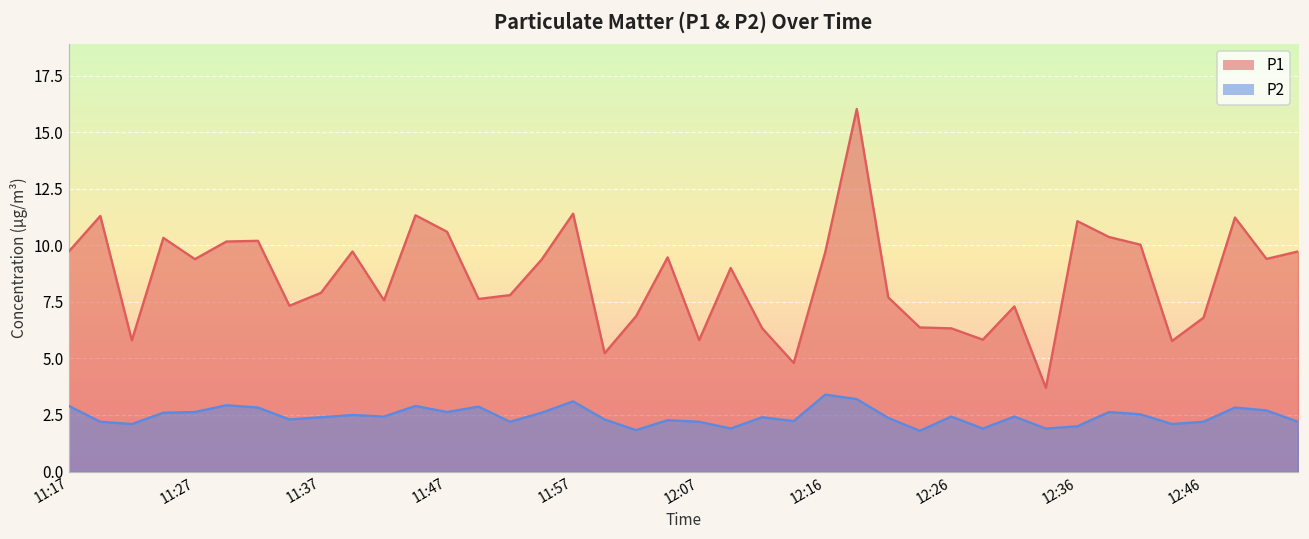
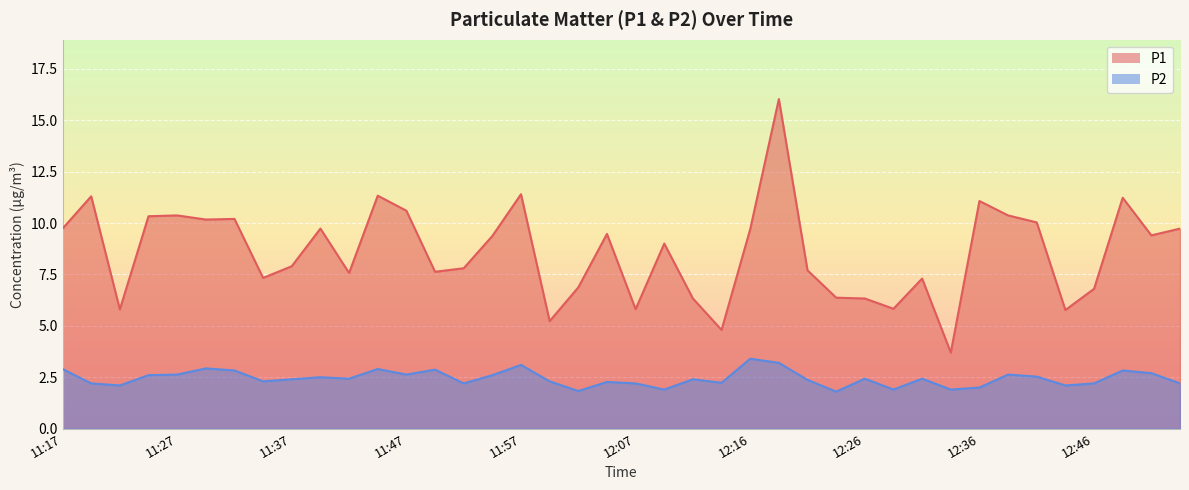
P1, 11:27: 9.4 -> 10.4
